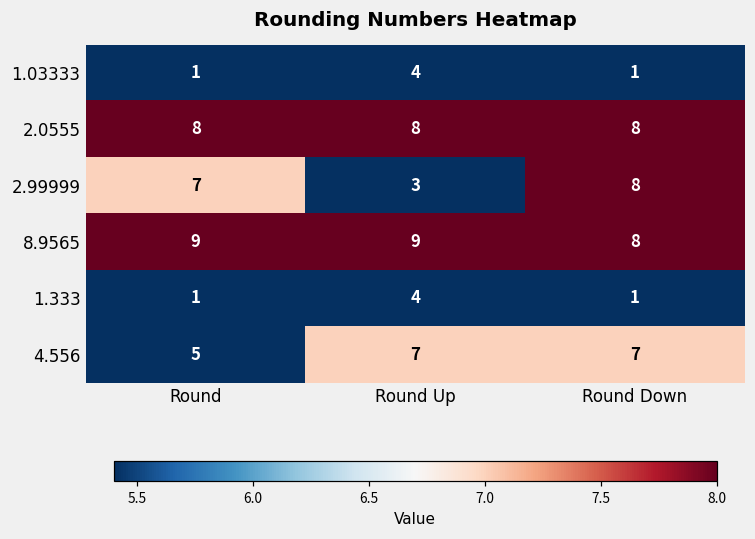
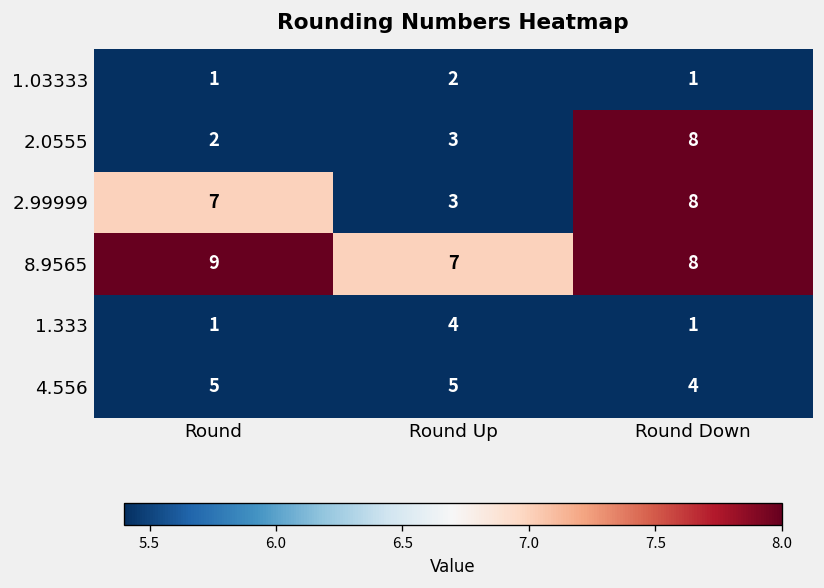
1.03333, Round Up: 4 -> 2
2.0555, Round: 8 -> 2
2.0555, Round Up: 8 -> 3
8.9565, Round Up: 9 -> 7
4.556, Round Up: 7 -> 5
4.556, Round Down: 7 -> 4
